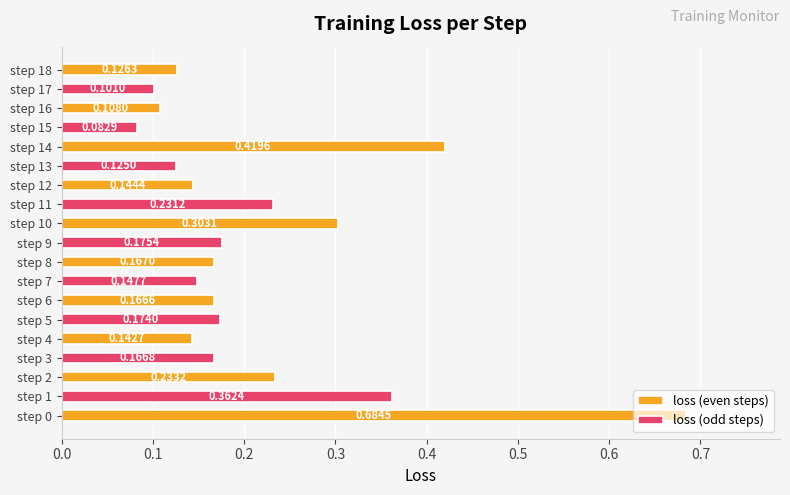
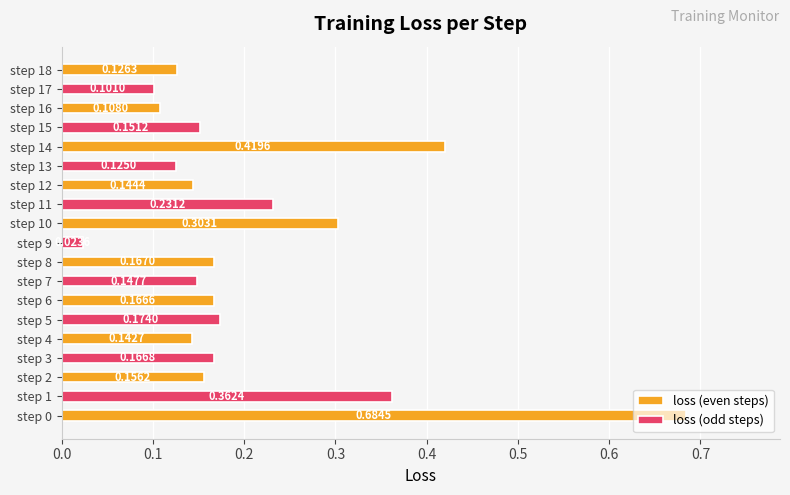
loss (odd steps), step 15: 0.0829 -> 0.1512
loss (odd steps), step 9: 0.18 -> 0.02
loss (even steps), step 2: 0.23 -> 0.16
